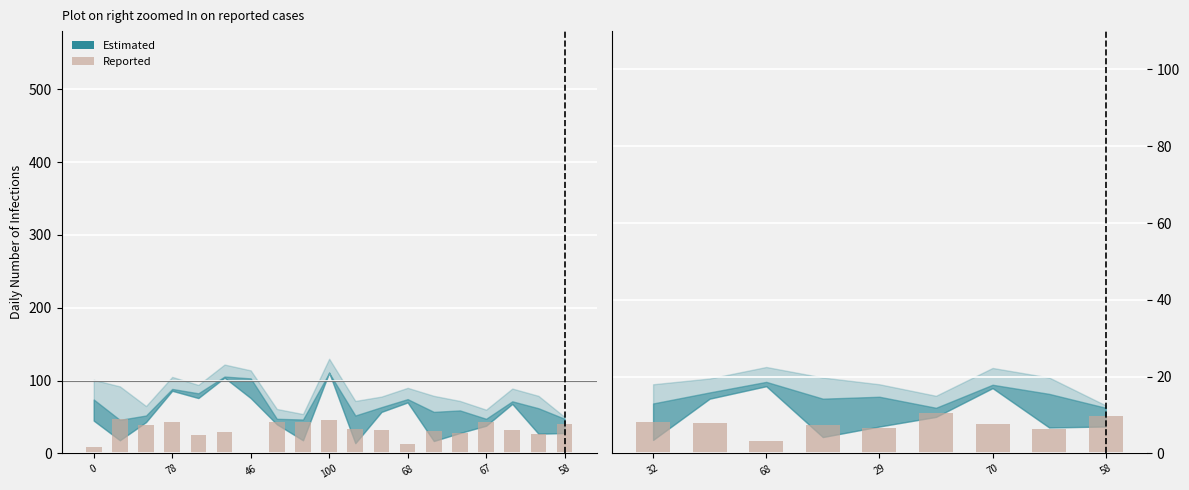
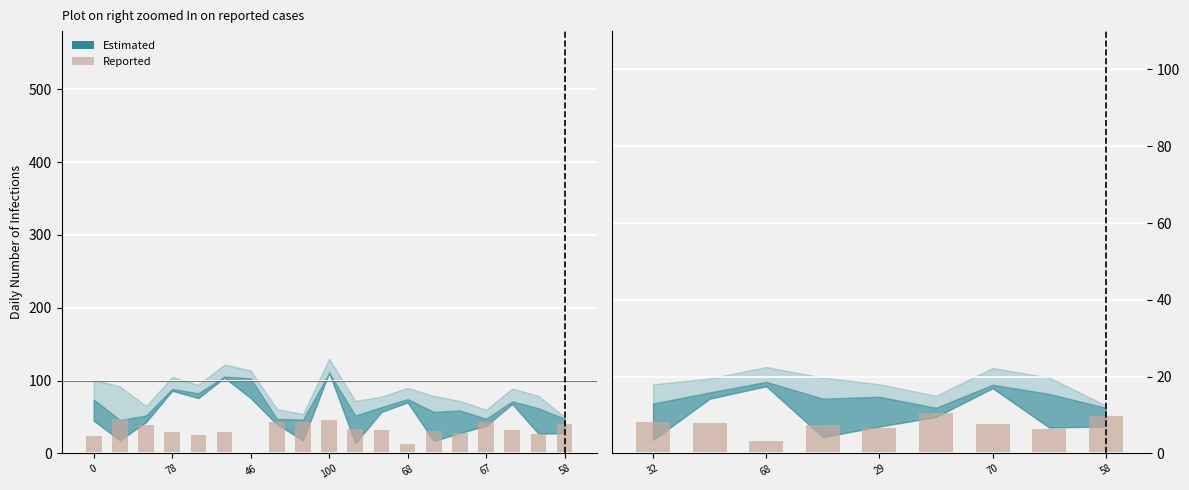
Plot on right zoomed In on reported cases, Reported, 0: 10 -> 20
Plot on right zoomed In on reported cases, Reported, 78: 40 -> 30
